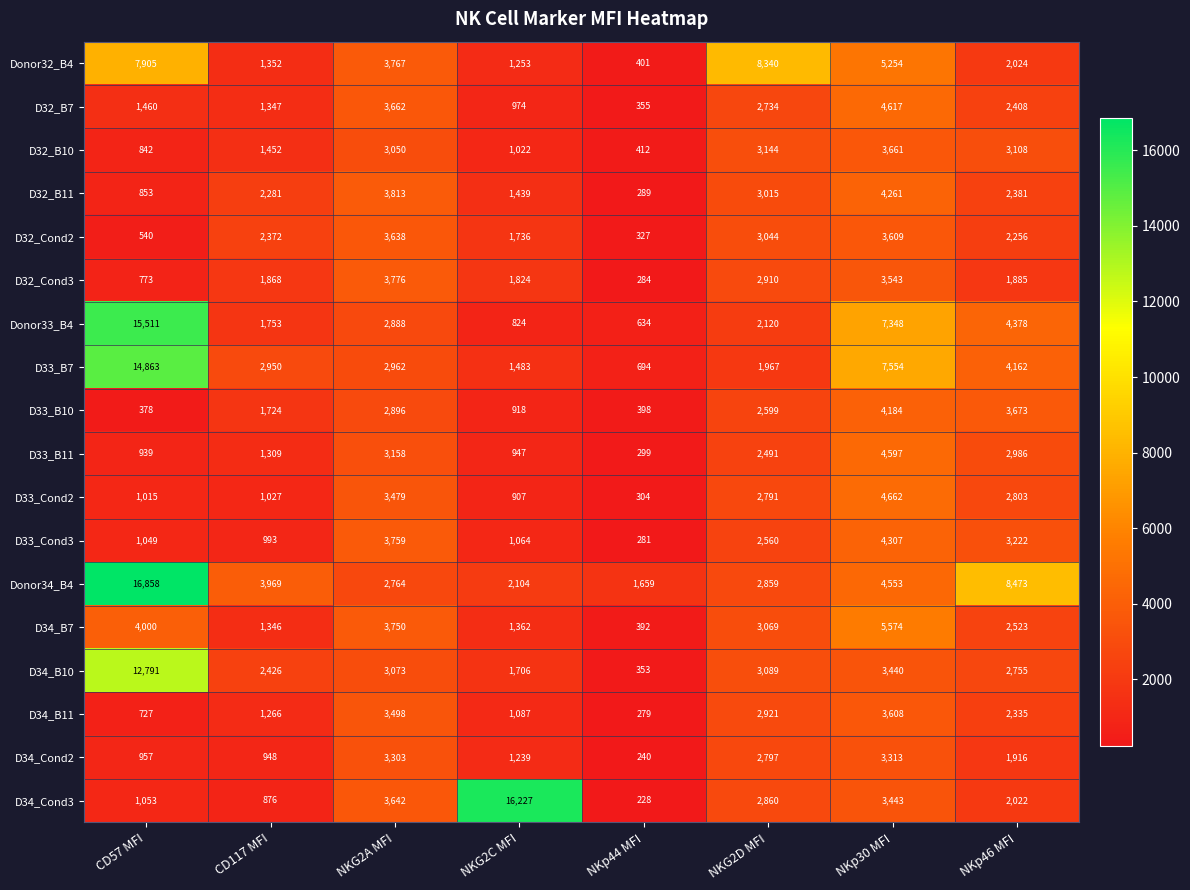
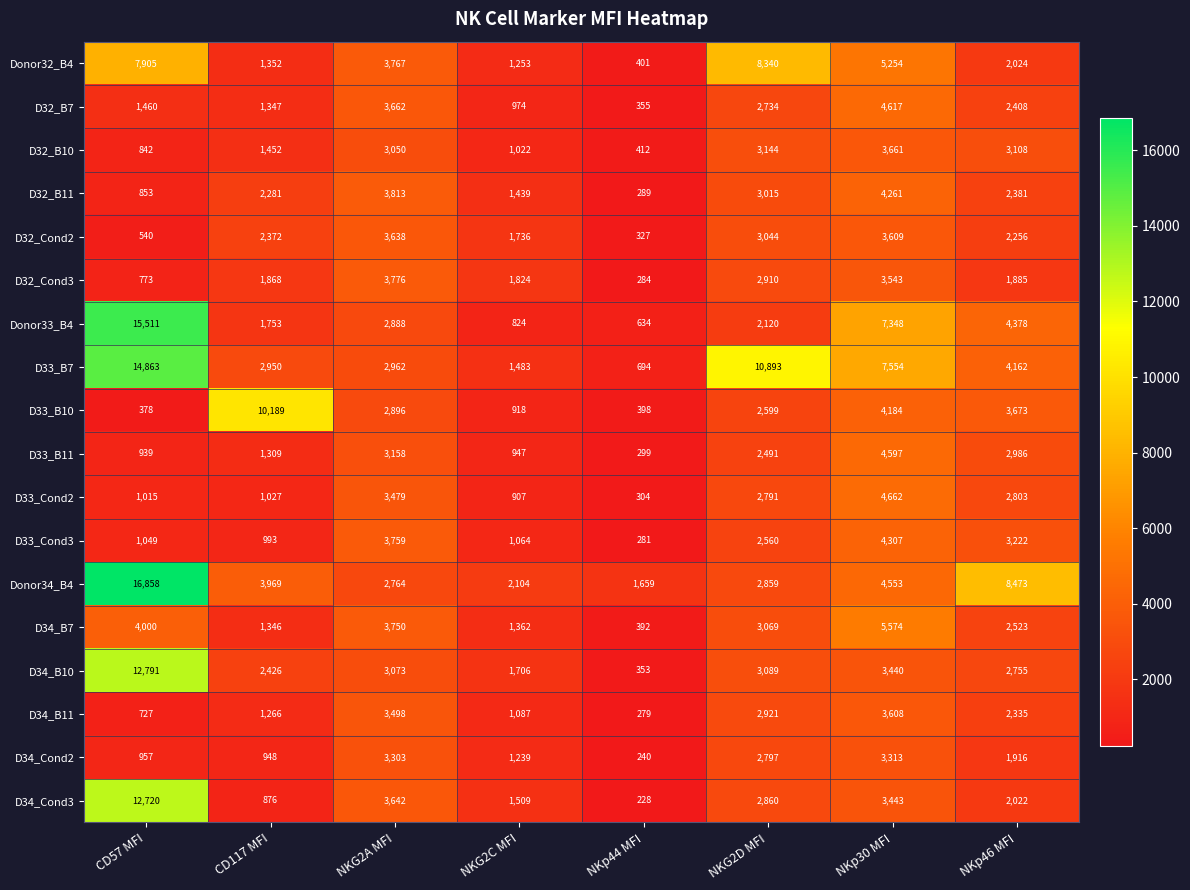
D33_B7, NKG2D MFI: 1,967 -> 10,893
D33_B10, CD117 MFI: 1,724 -> 10,189
D34_Cond3, CD57 MFI: 1,053 -> 12,720
D34_Cond3, NKG2C MFI: 16,227 -> 1,509
